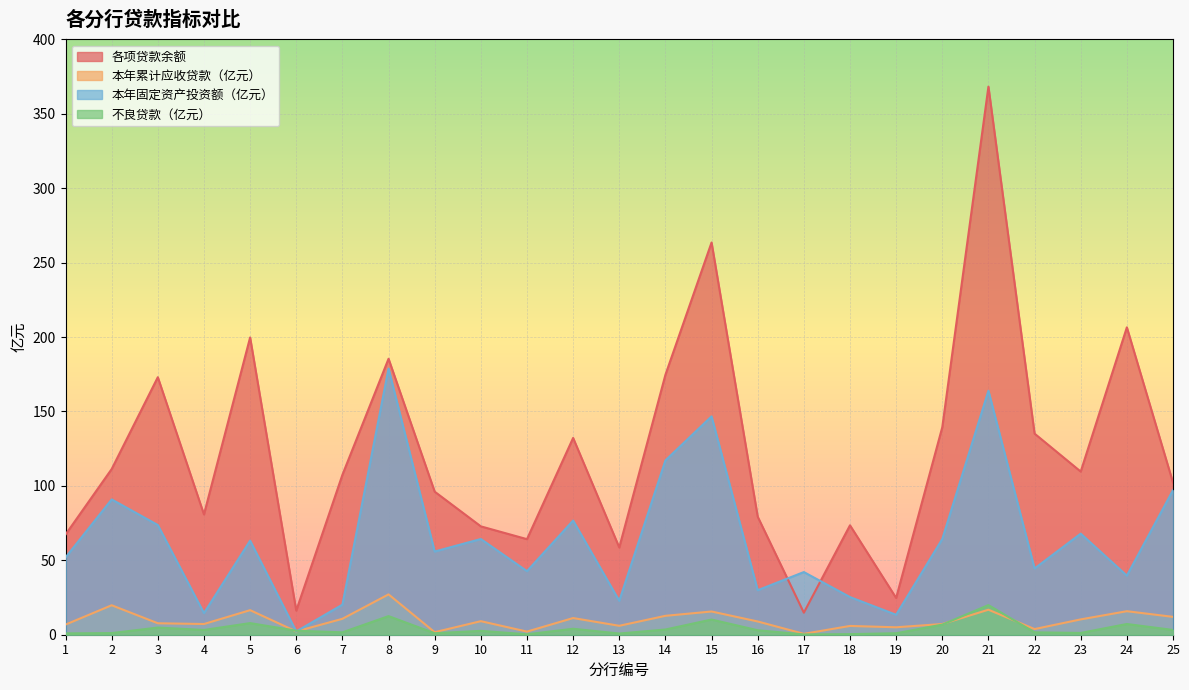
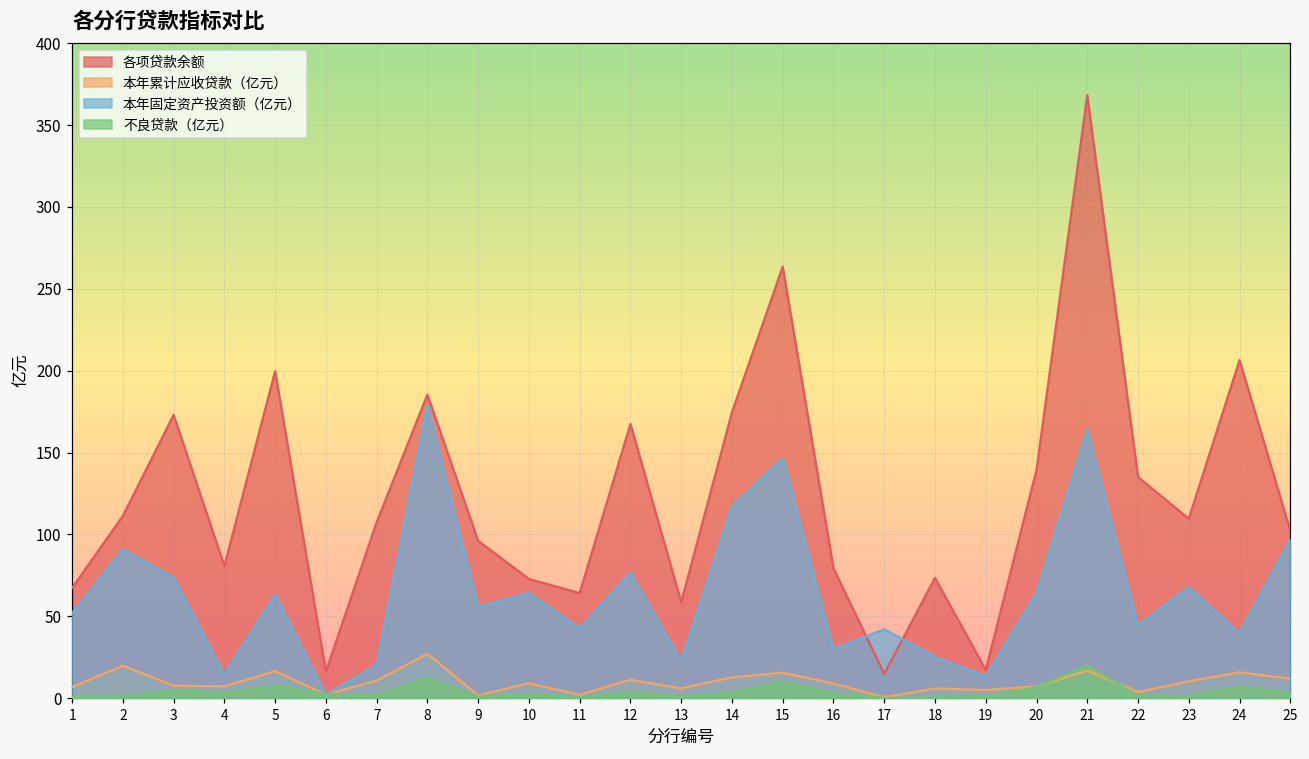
各项贷款余额, 12: 132 -> 168
各项贷款余额, 19: 25 -> 17
